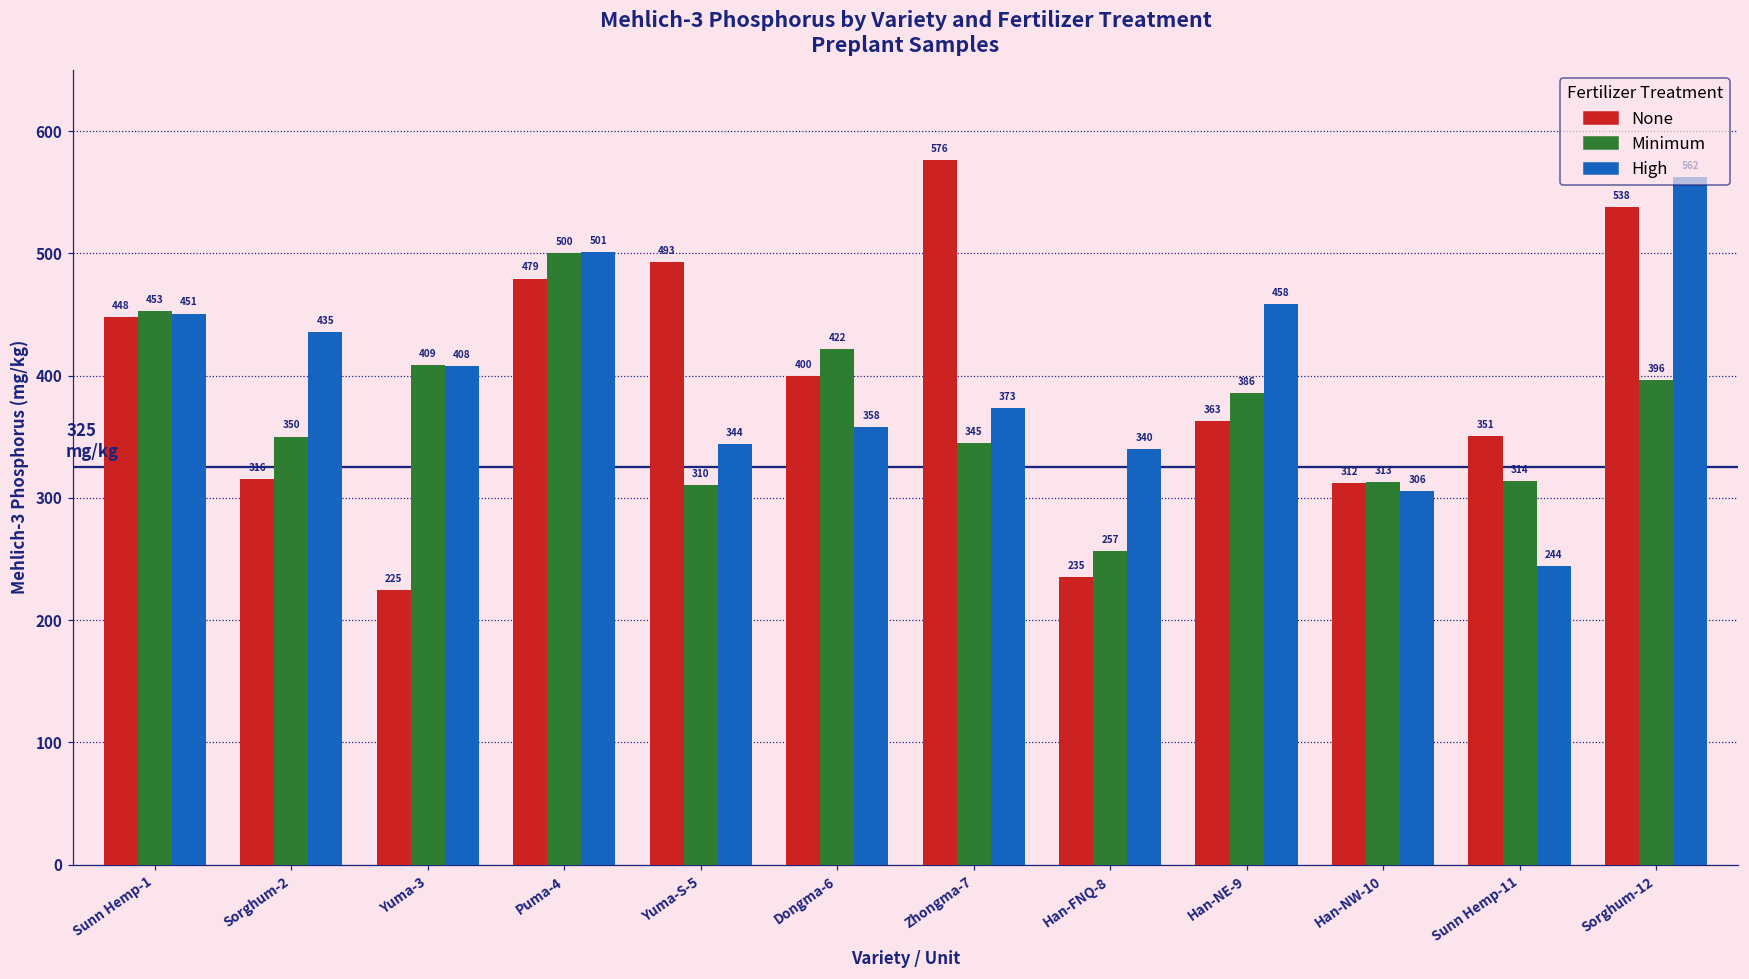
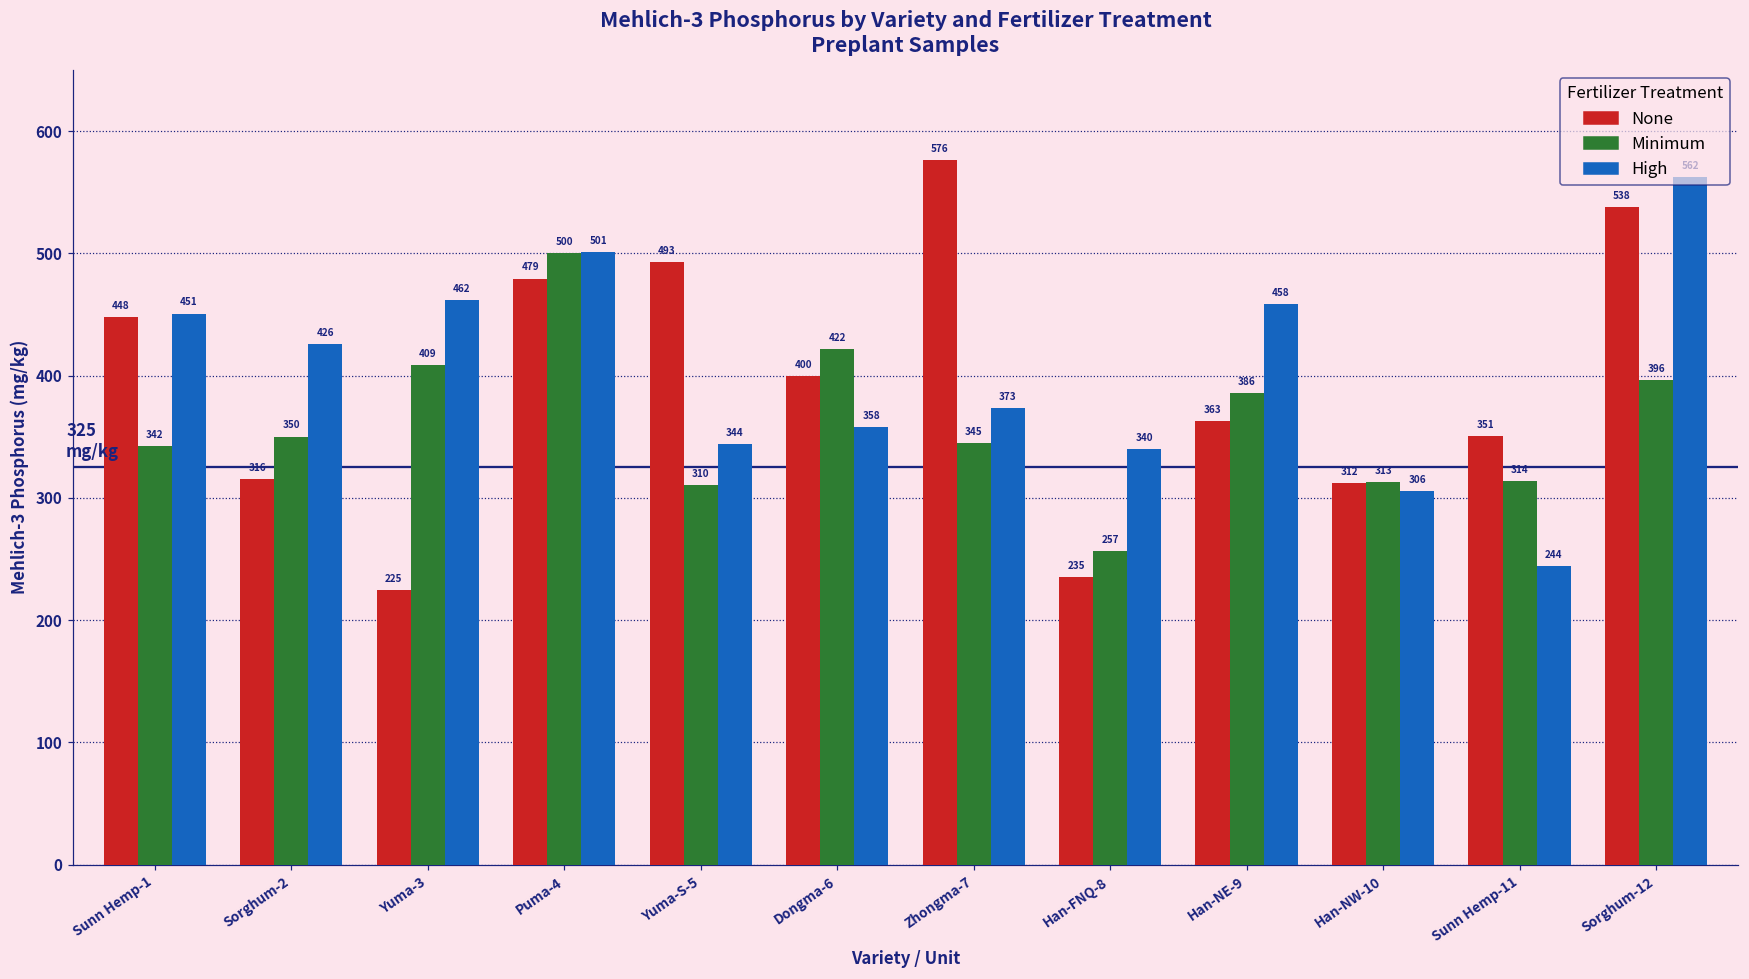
Minimum, Sunn Hemp-1: 453 -> 342
High, Sorghum-2: 435 -> 426
High, Yuma-3: 408 -> 462
